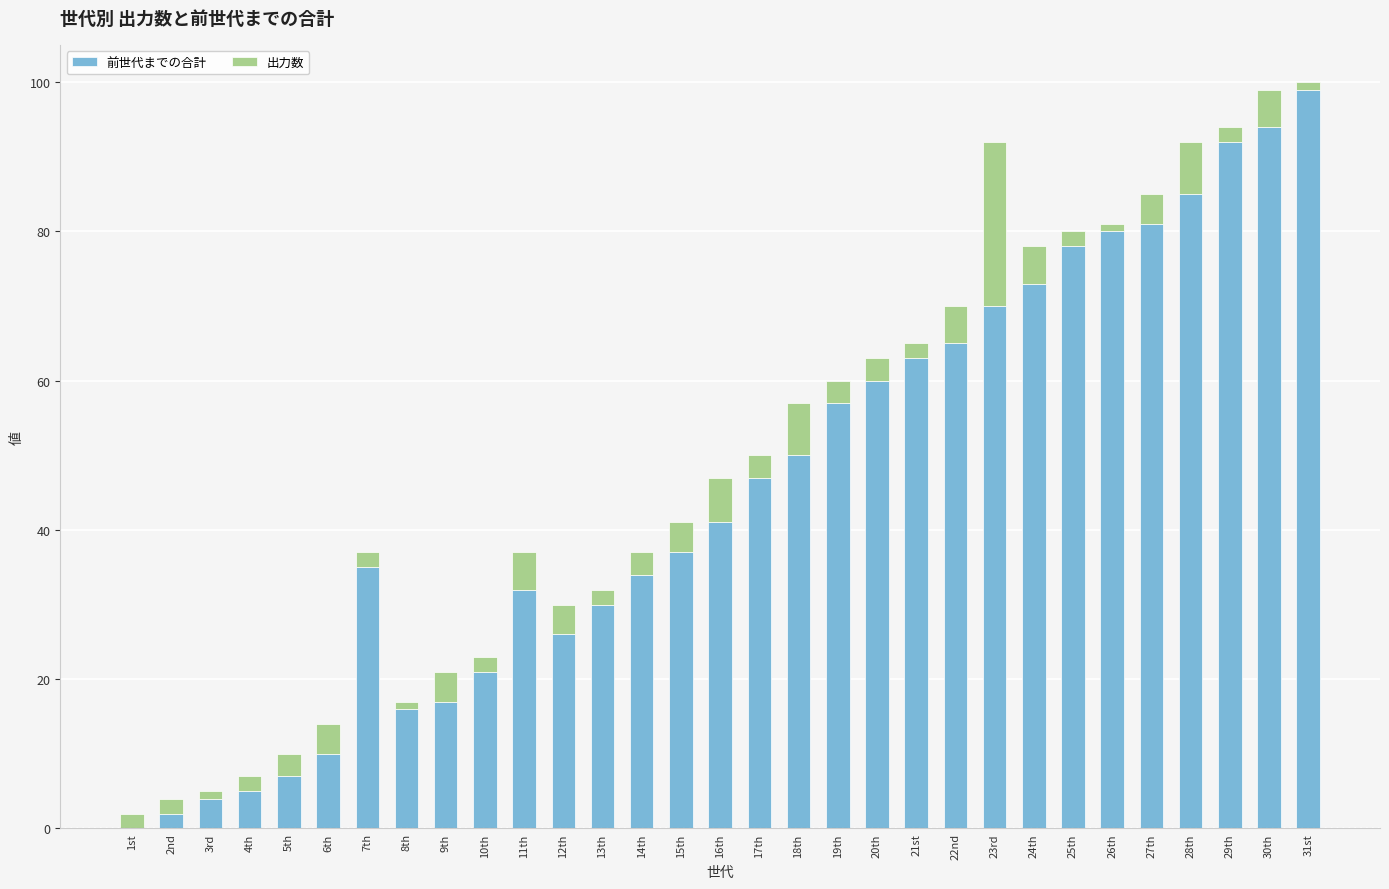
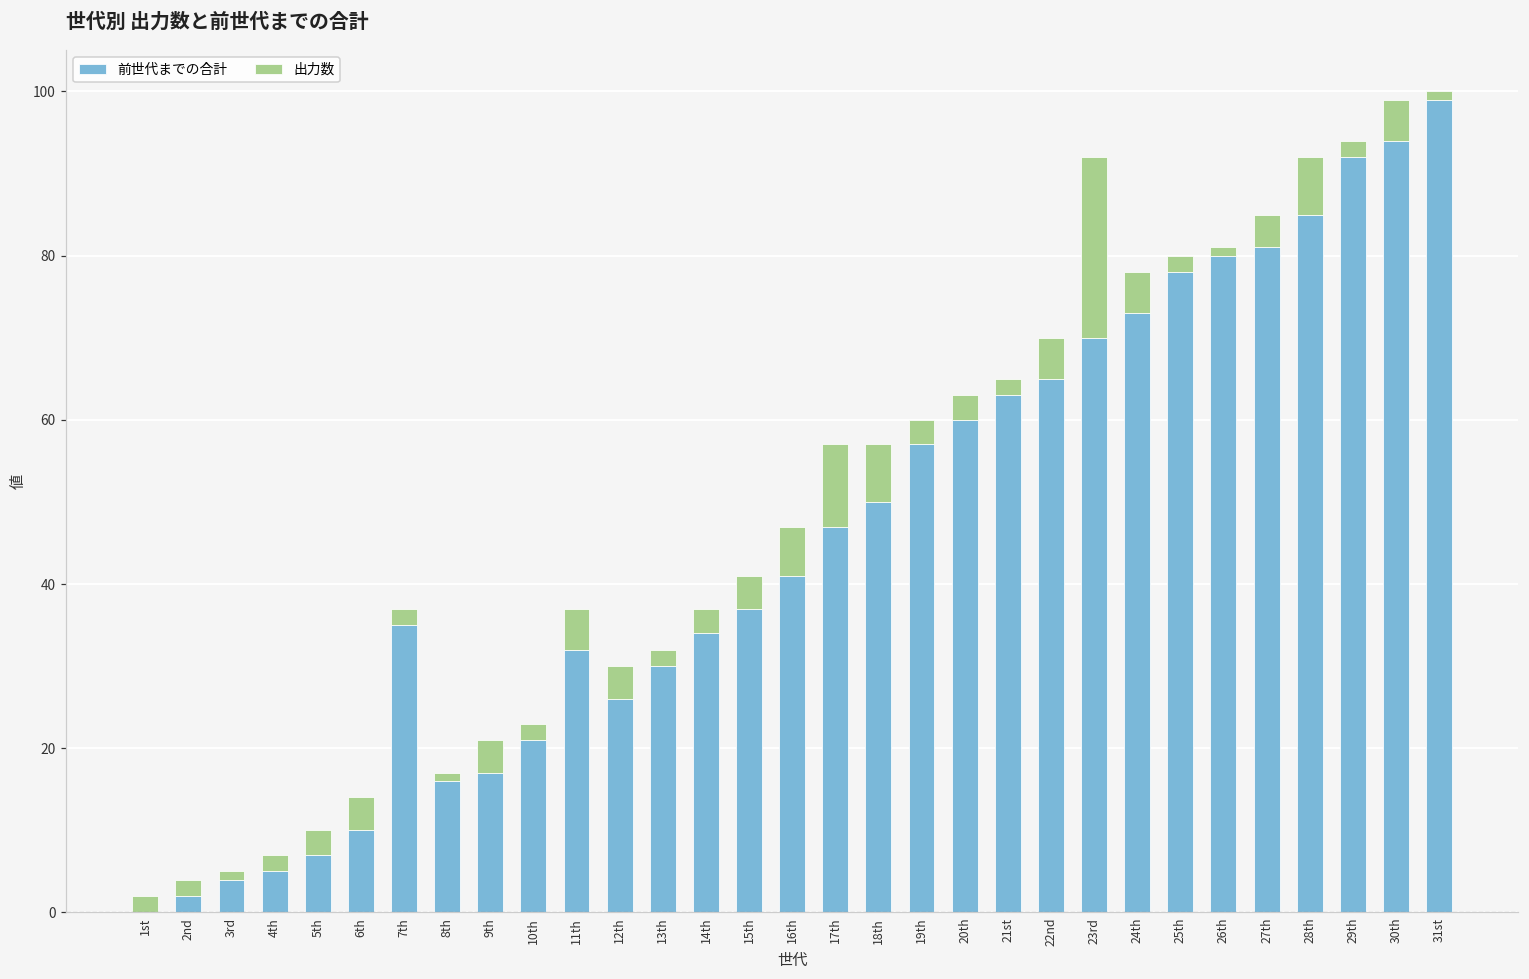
出力数, 17th: 3 -> 10
